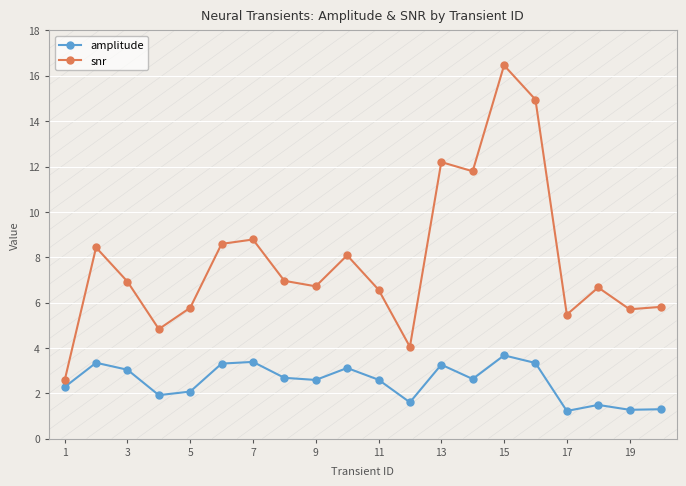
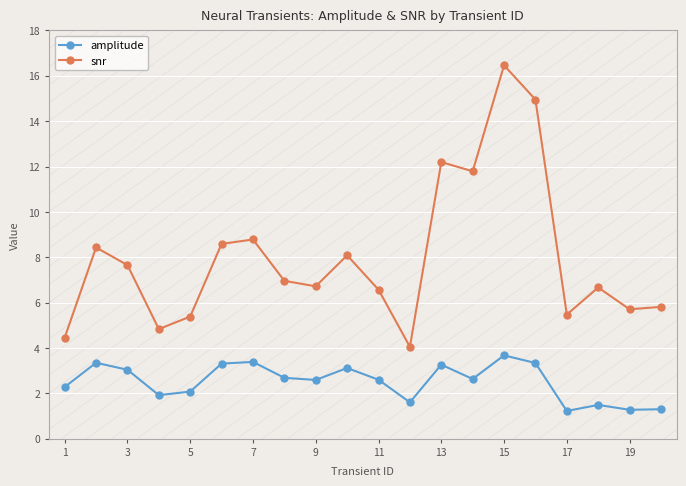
snr, 1: 2.6 -> 4.5
snr, 3: 6.9 -> 7.7
snr, 5: 5.8 -> 5.4
